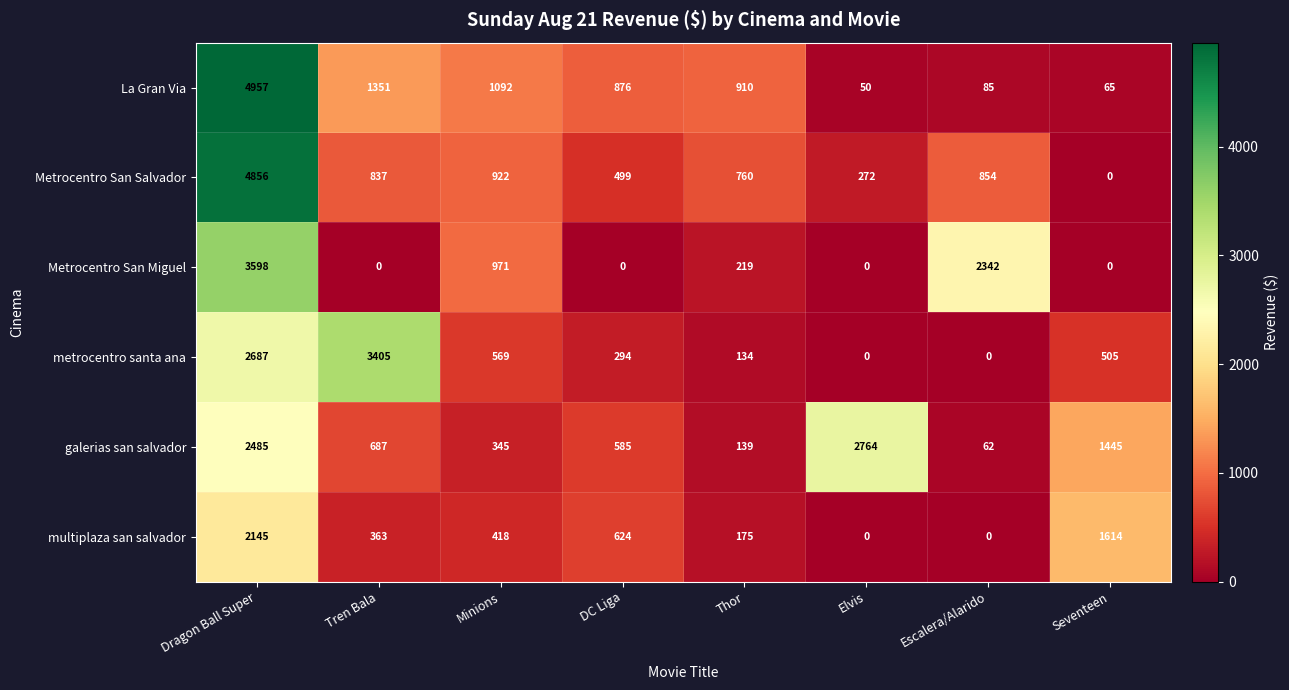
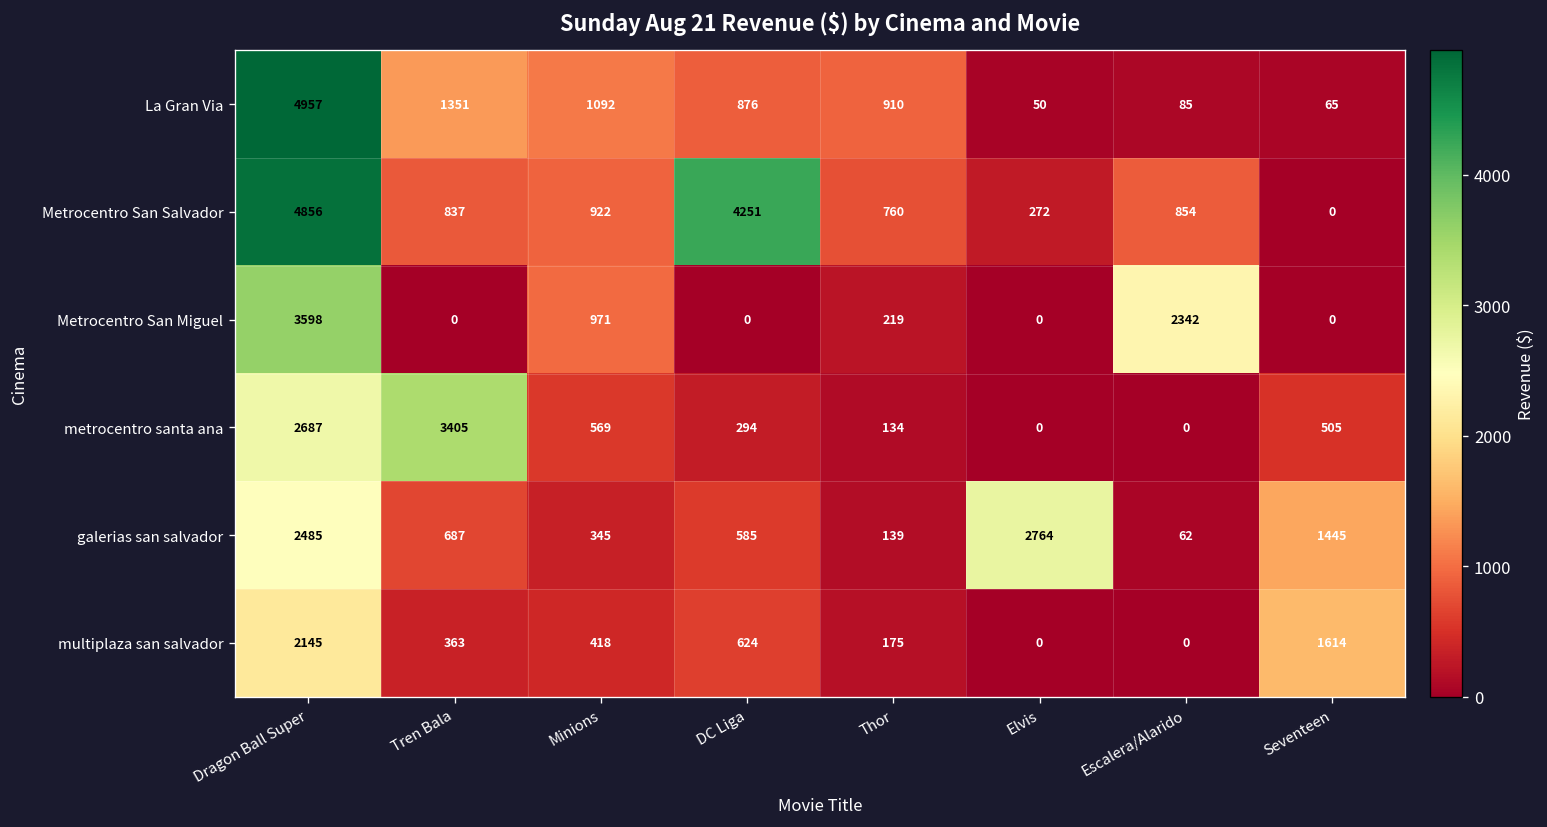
Metrocentro San Salvador, DC Liga: 499 -> 4251
